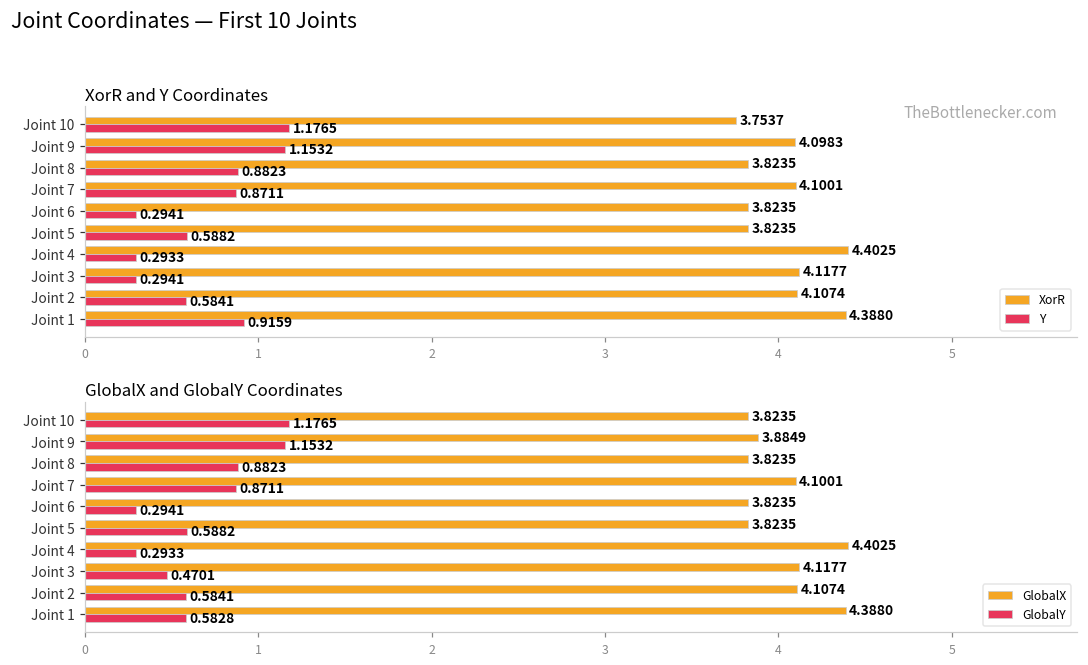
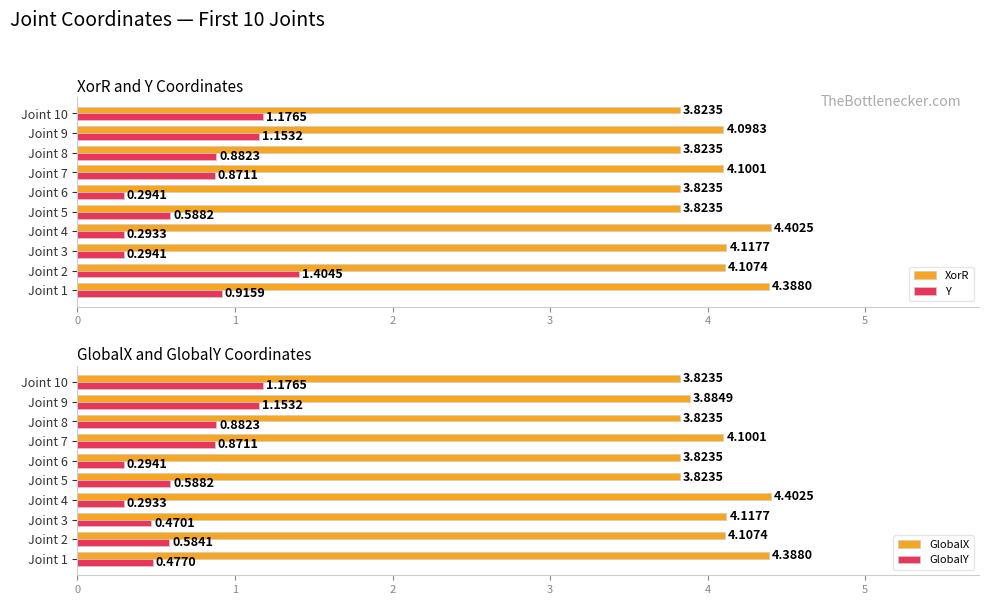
XorR and Y Coordinates, XorR, Joint 10: 3.7537 -> 3.8235
XorR and Y Coordinates, Y, Joint 2: 0.5841 -> 1.4045
GlobalX and GlobalY Coordinates, GlobalY, Joint 1: 0.5828 -> 0.4770
